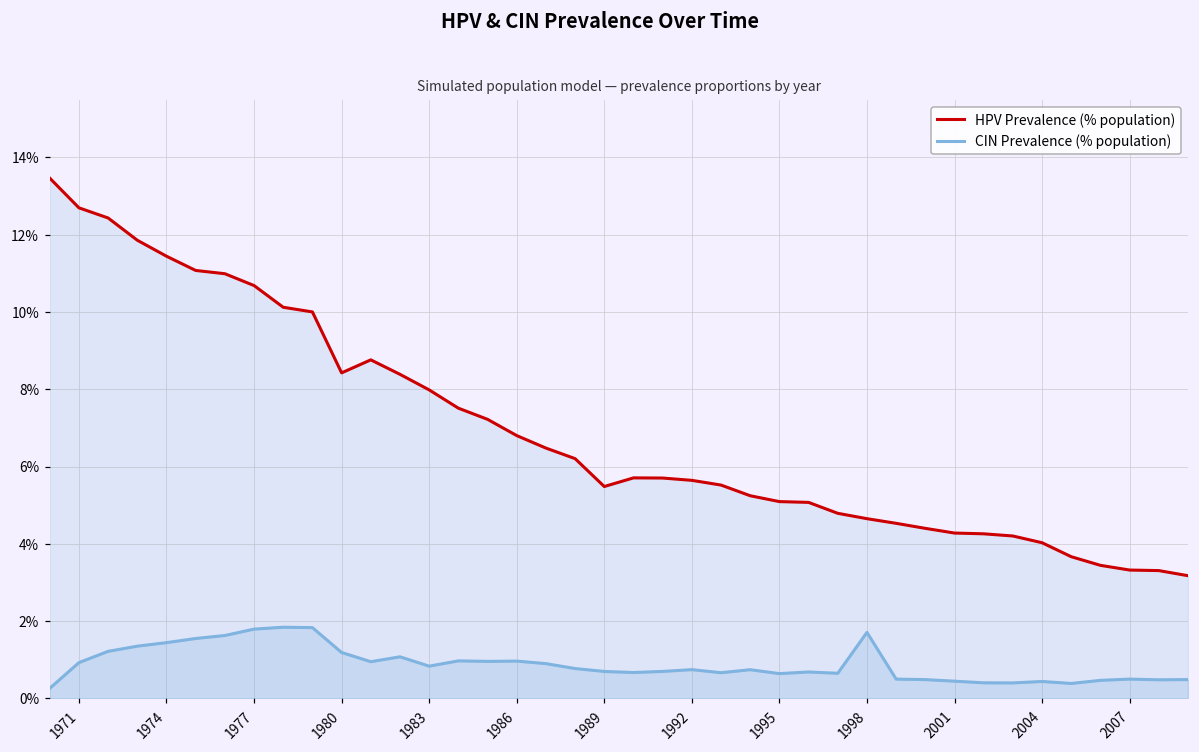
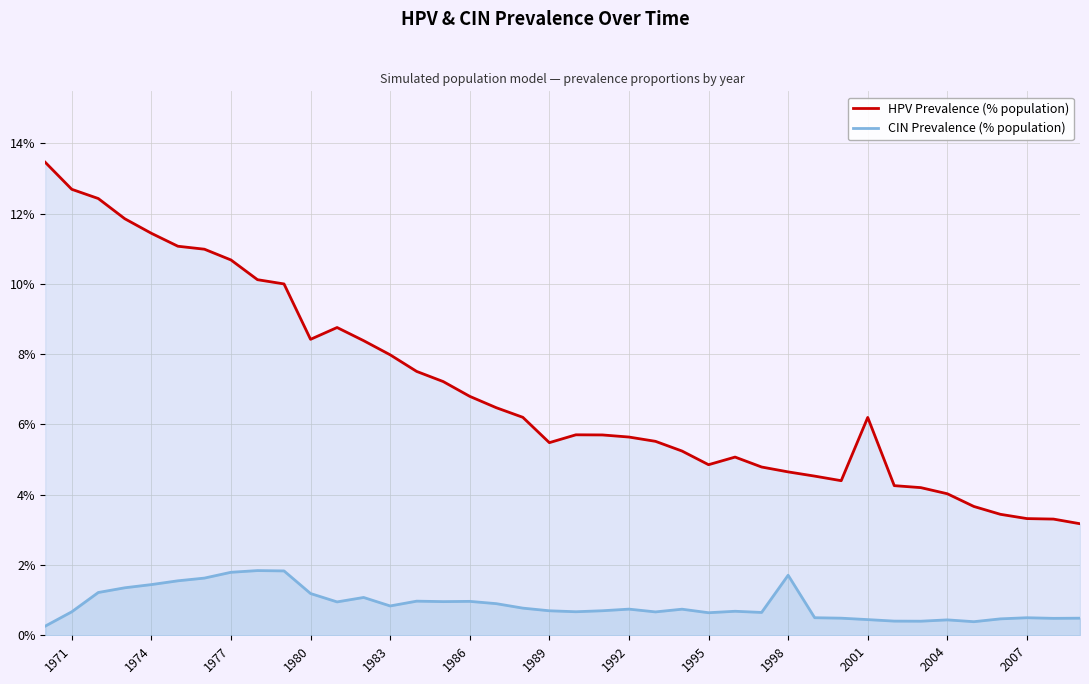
CIN Prevalence (% population), 1971: 0.9% -> 0.7%
HPV Prevalence (% population), 1995: 5.1% -> 4.9%
HPV Prevalence (% population), 2001: 4.3% -> 6.2%
